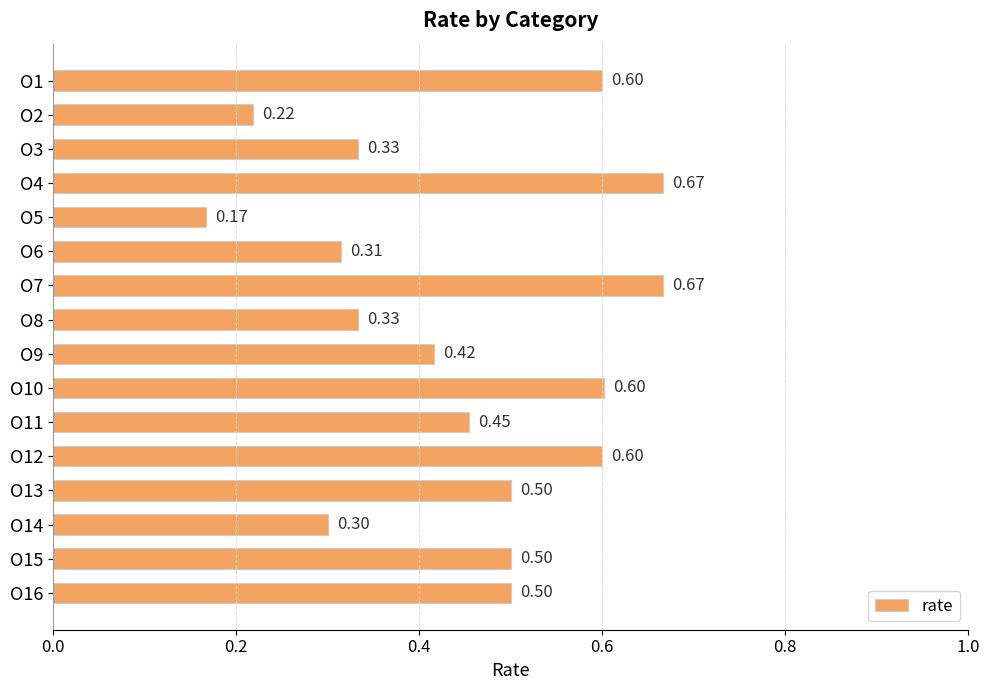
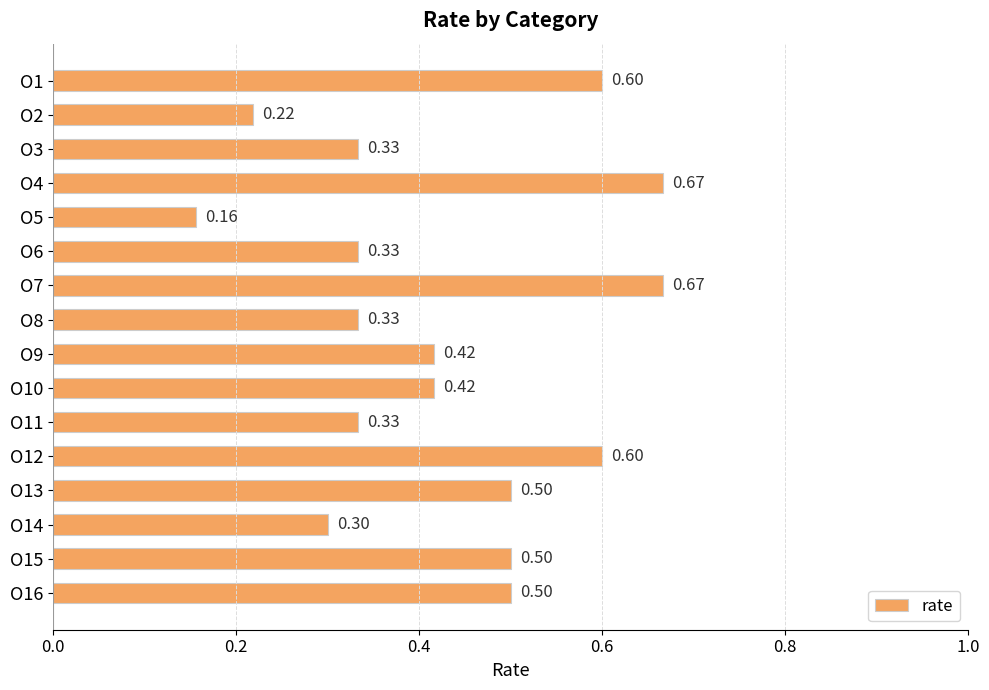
O5: 0.17 -> 0.16
O6: 0.31 -> 0.33
O10: 0.60 -> 0.42
O11: 0.45 -> 0.33
